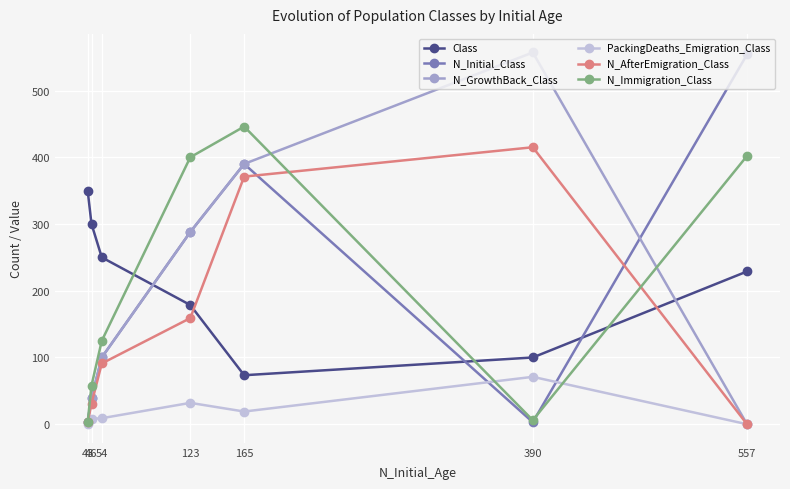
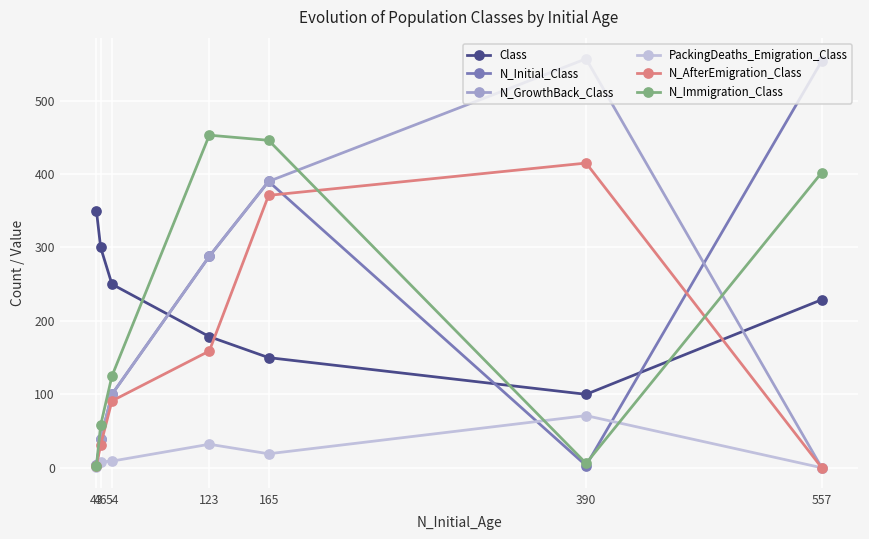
N_Immigration_Class, 123: 400 -> 450
Class, 165: 70 -> 150
